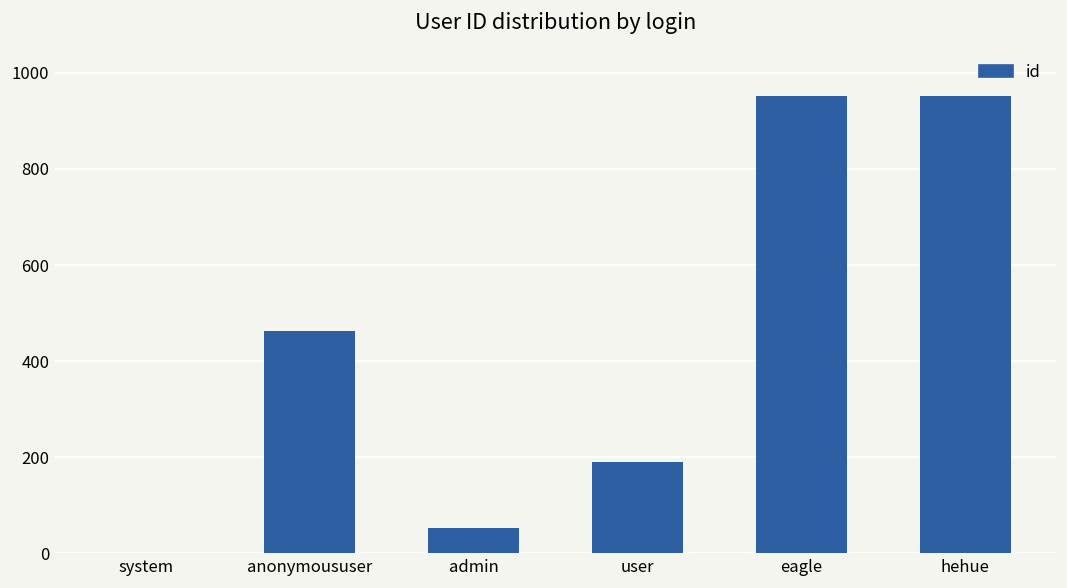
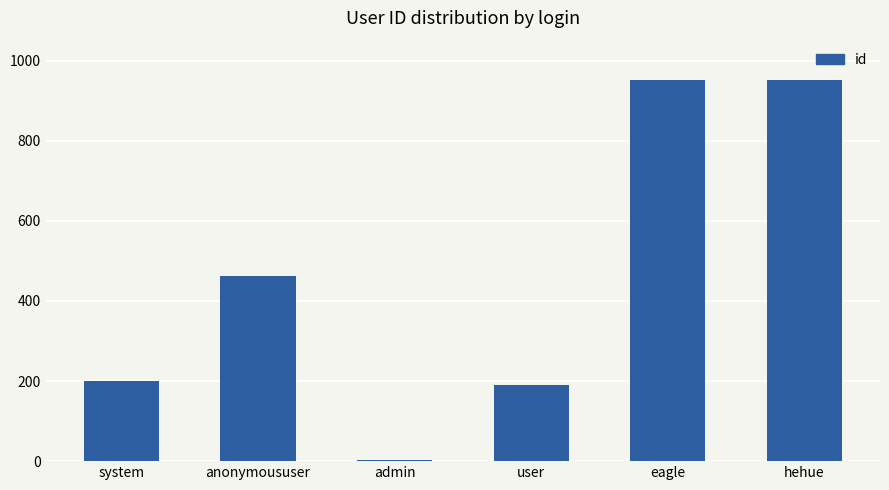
system: 0 -> 200
admin: 50 -> 0
